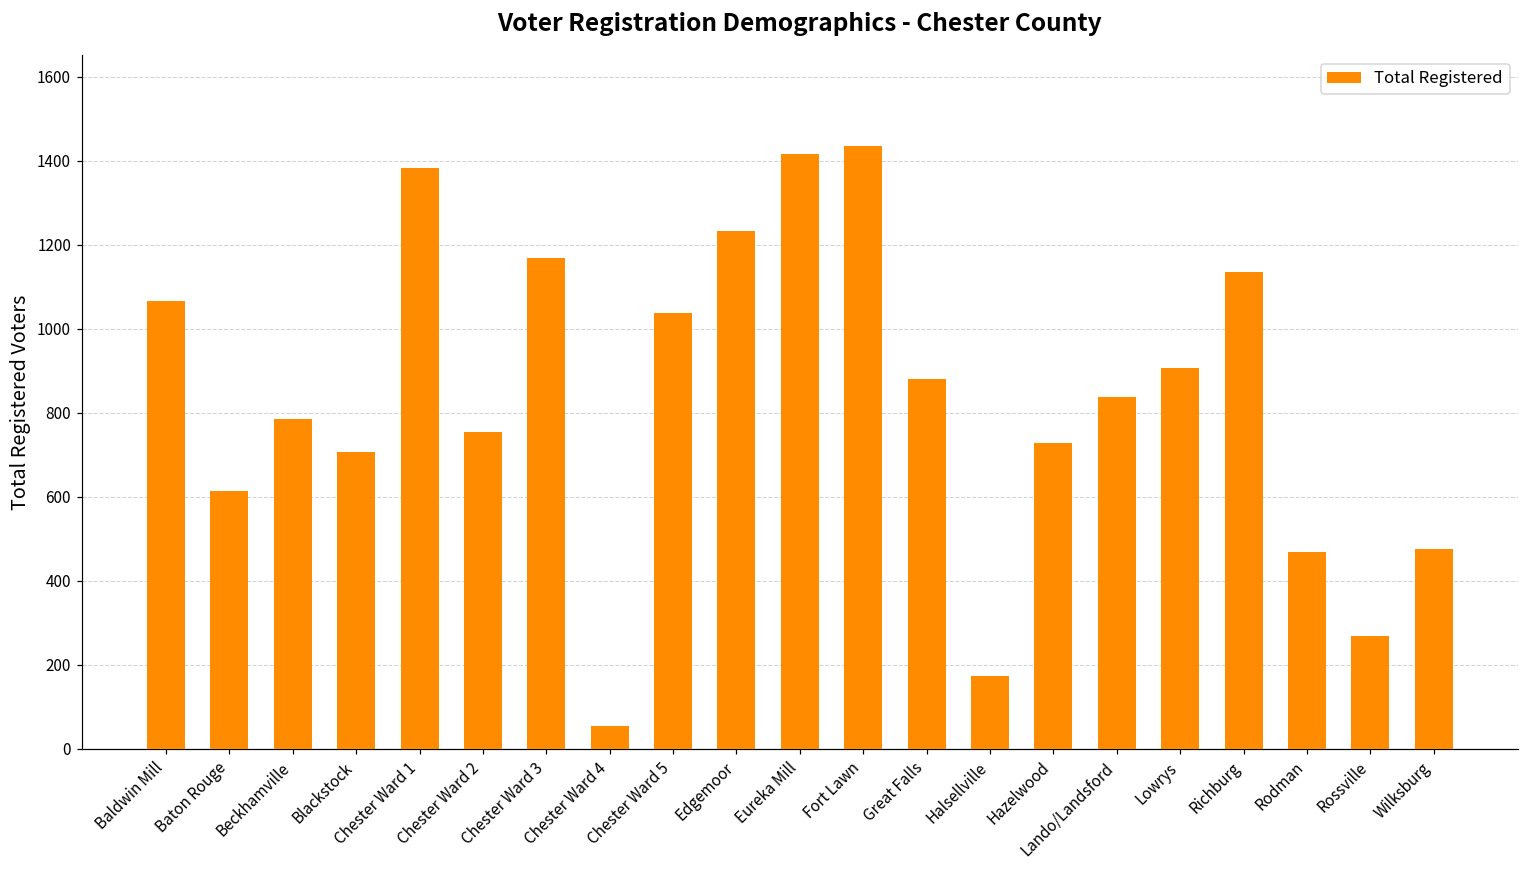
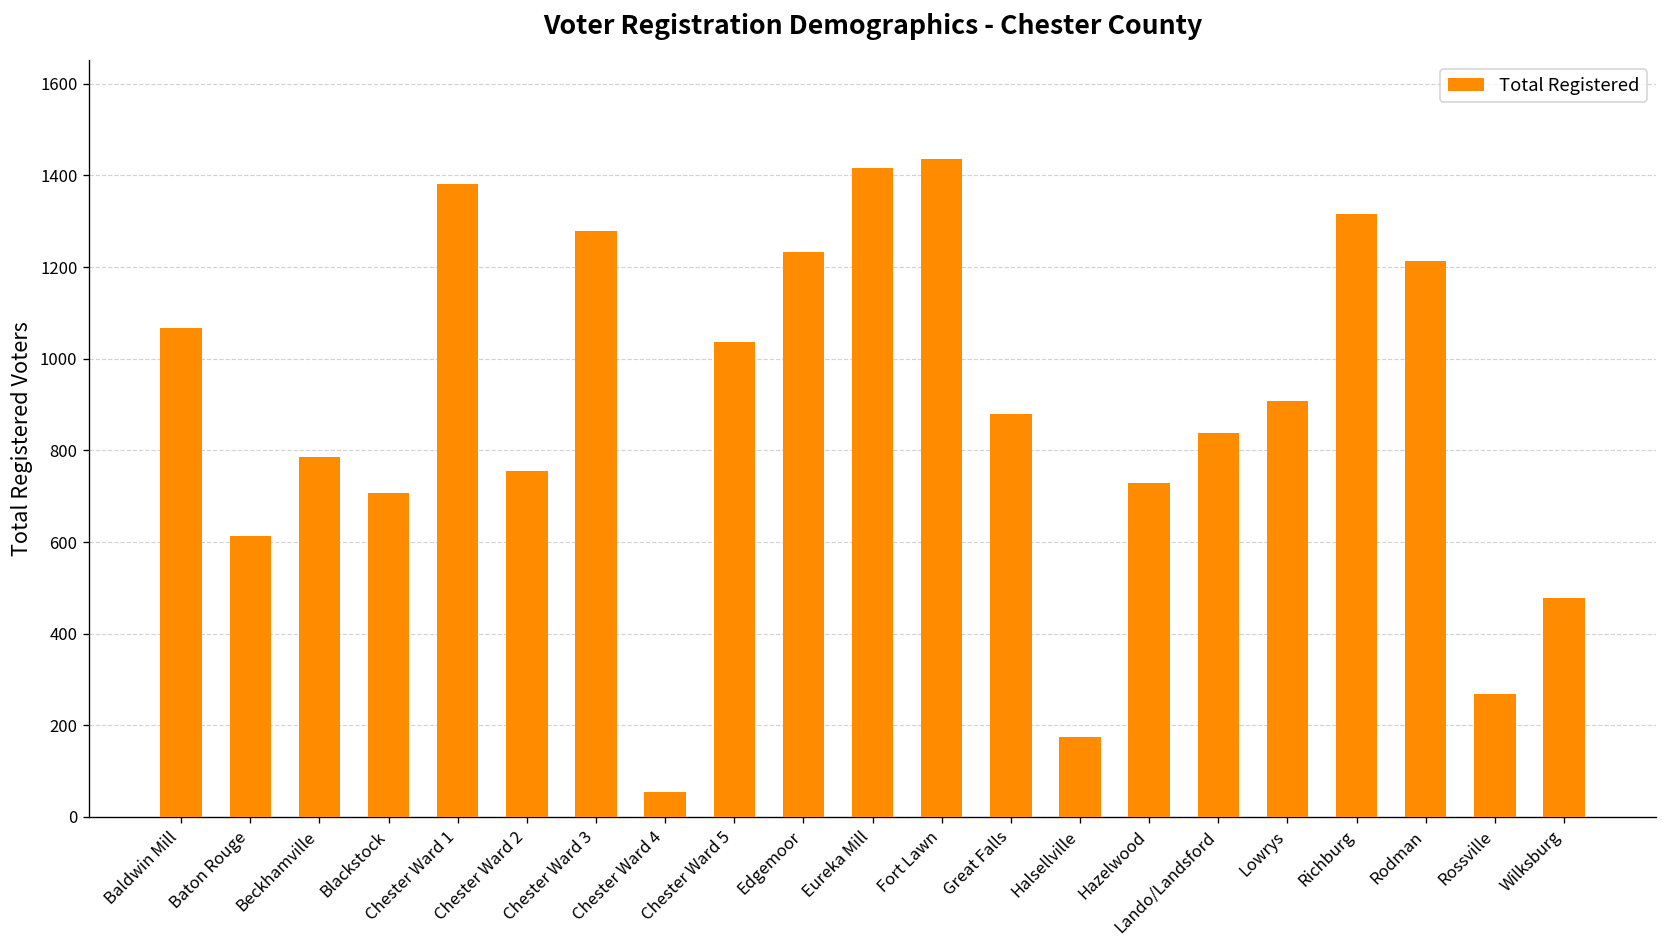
Chester Ward 3: 1170 -> 1280
Richburg: 1140 -> 1320
Rodman: 470 -> 1210
